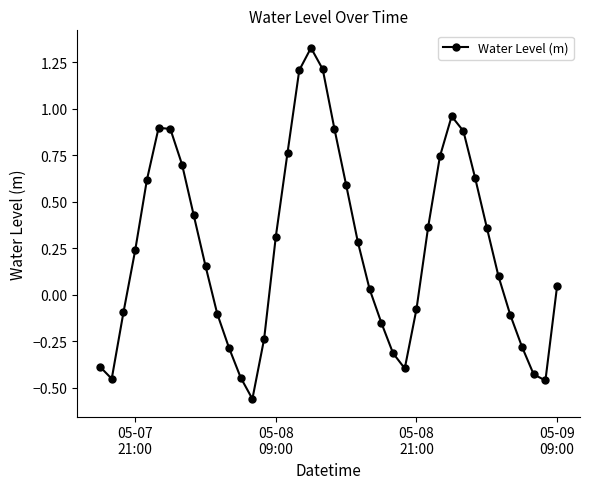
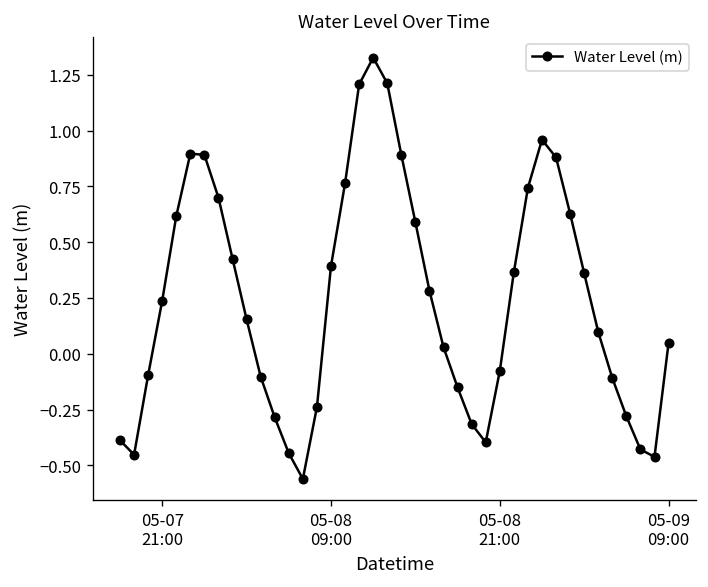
05-08 09:00: 0.31 -> 0.39
